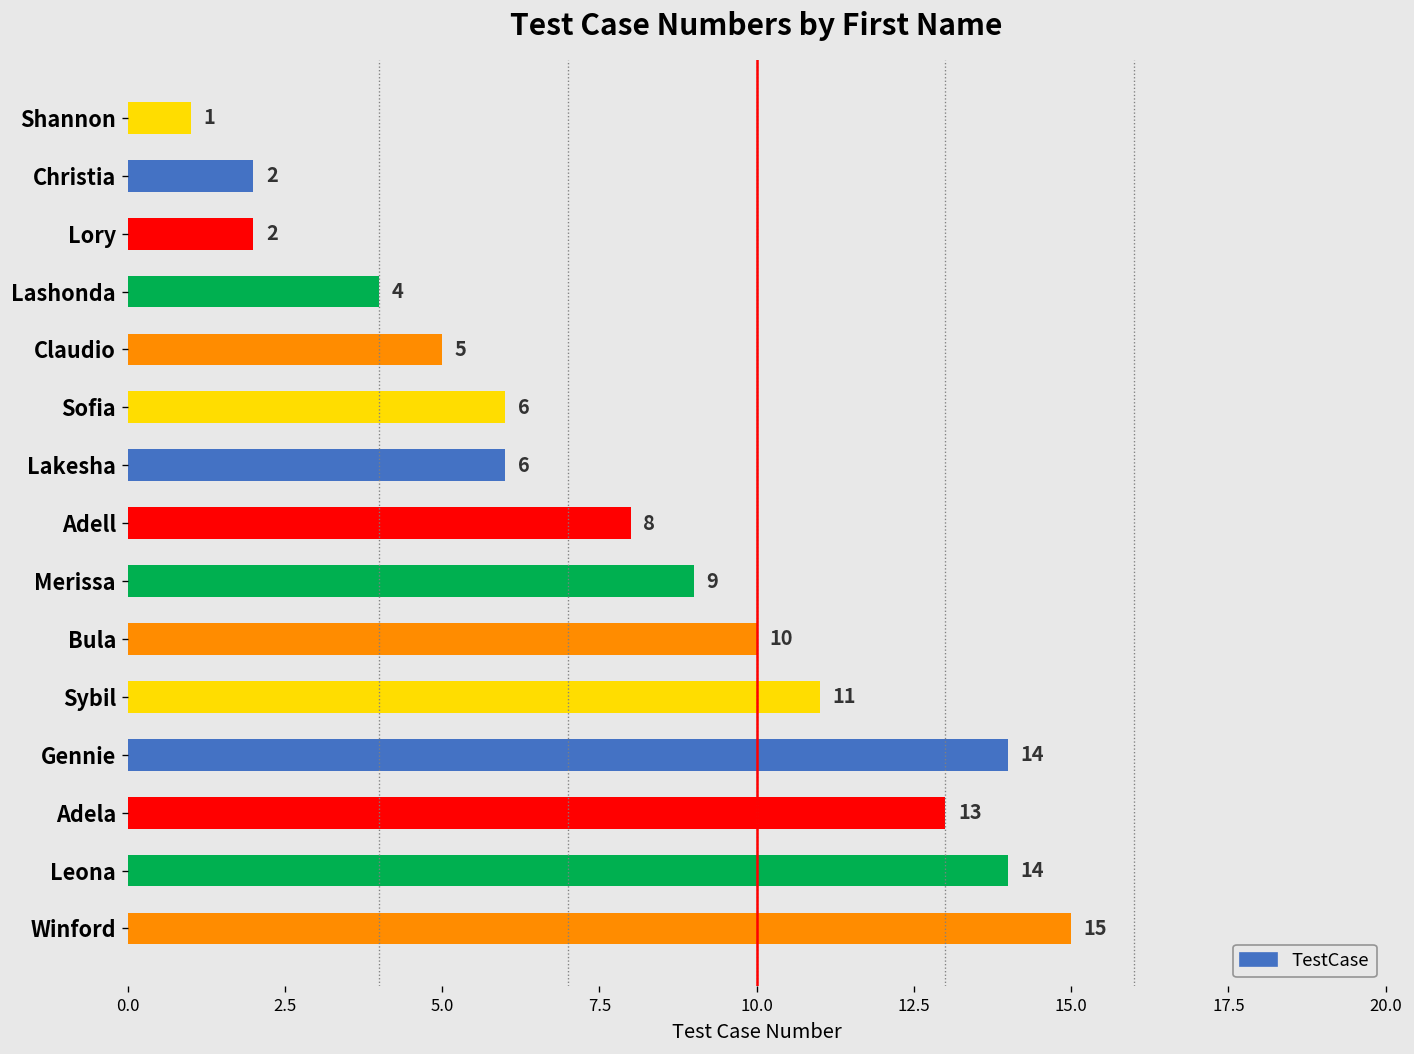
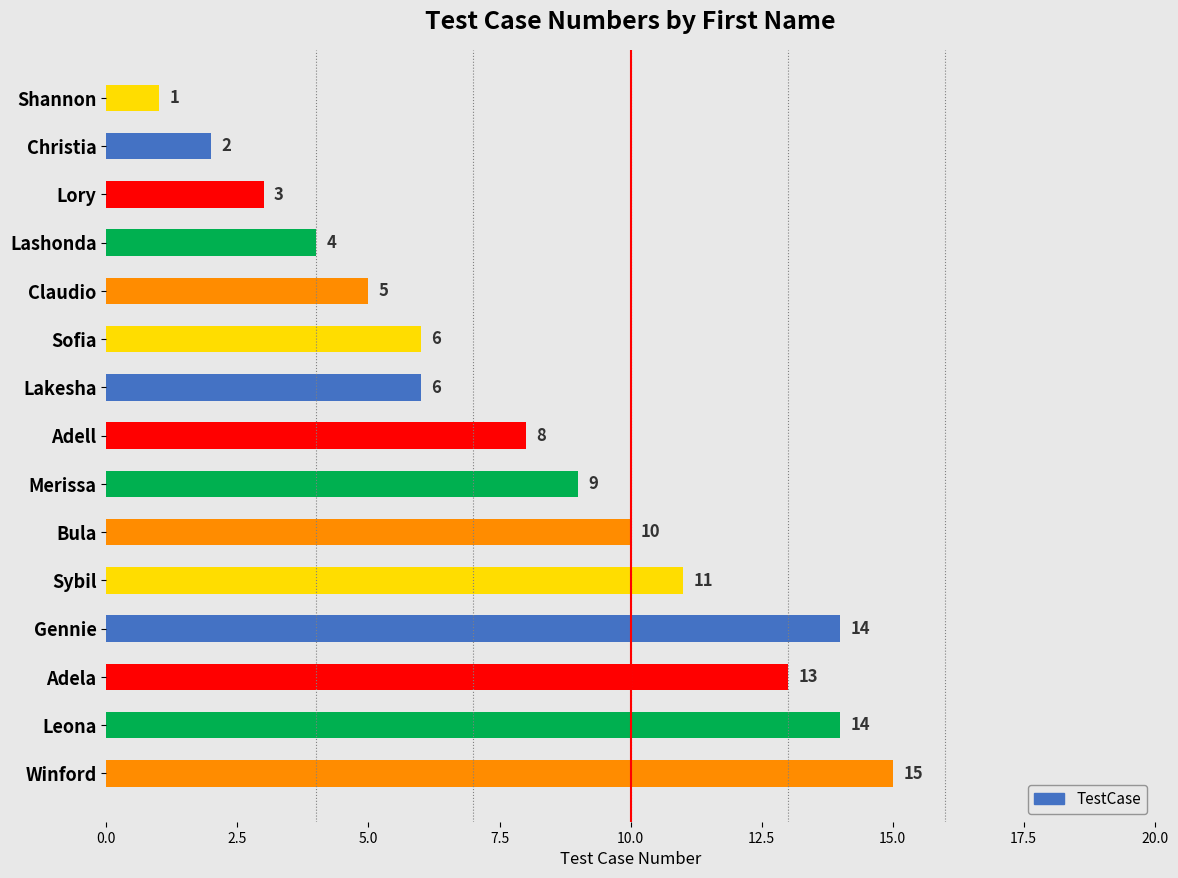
Lory: 2 -> 3
